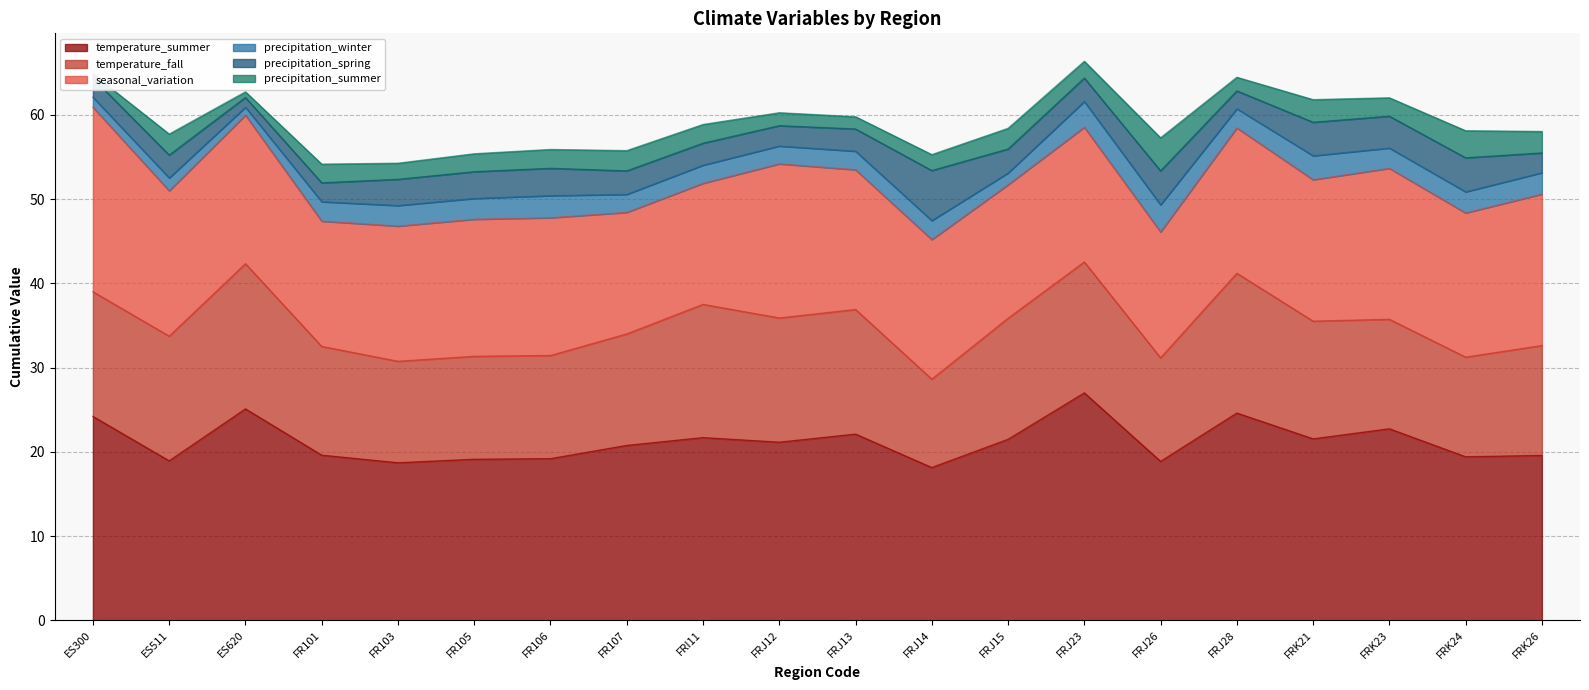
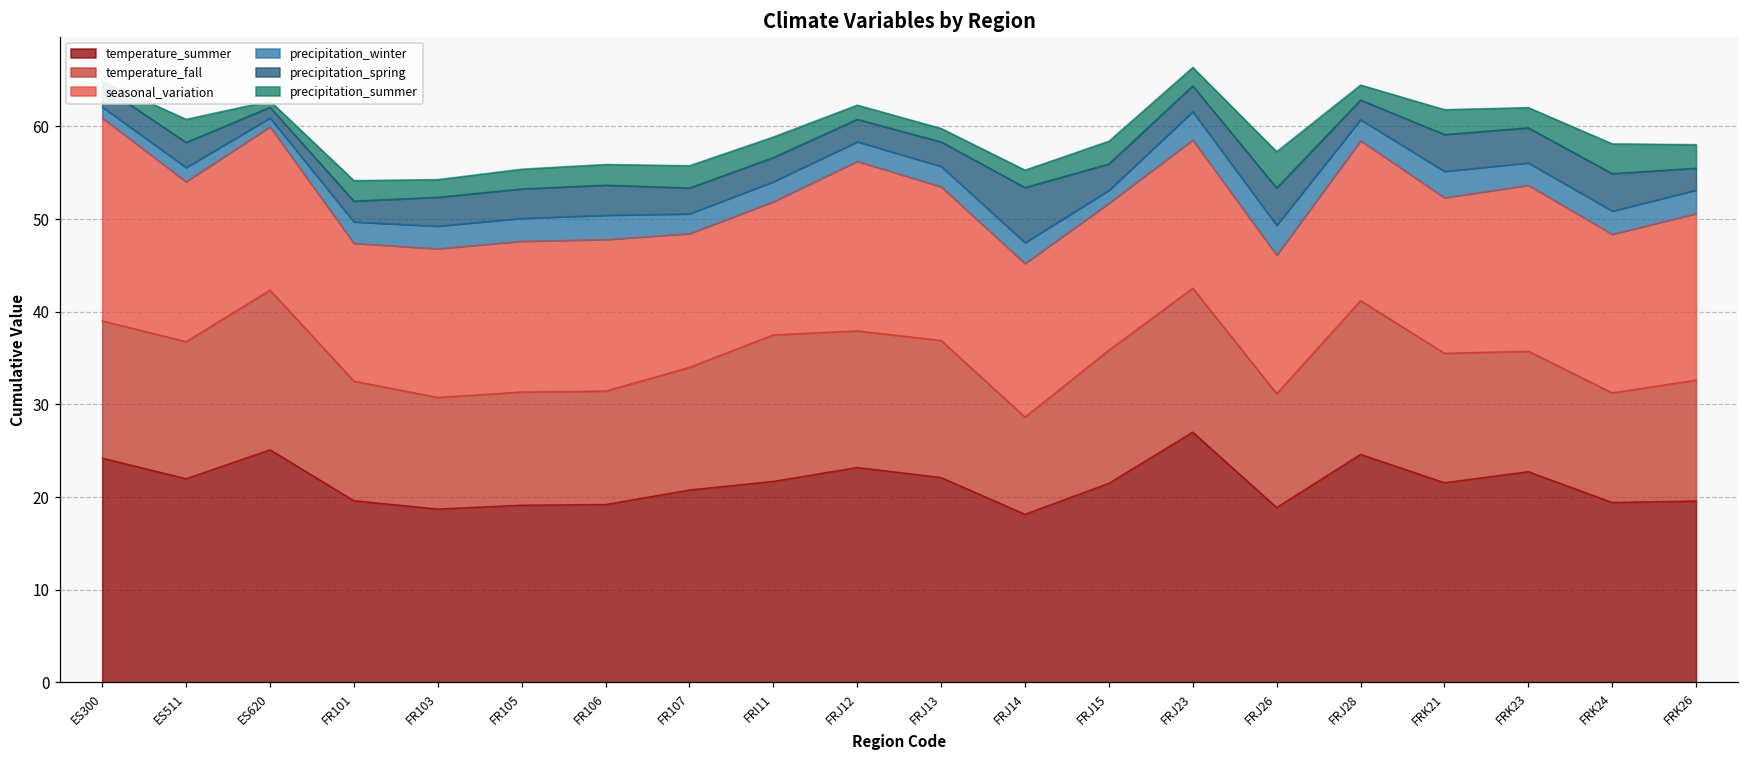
temperature_summer, ES511: 19 -> 22
temperature_summer, FRJ12: 21 -> 23
